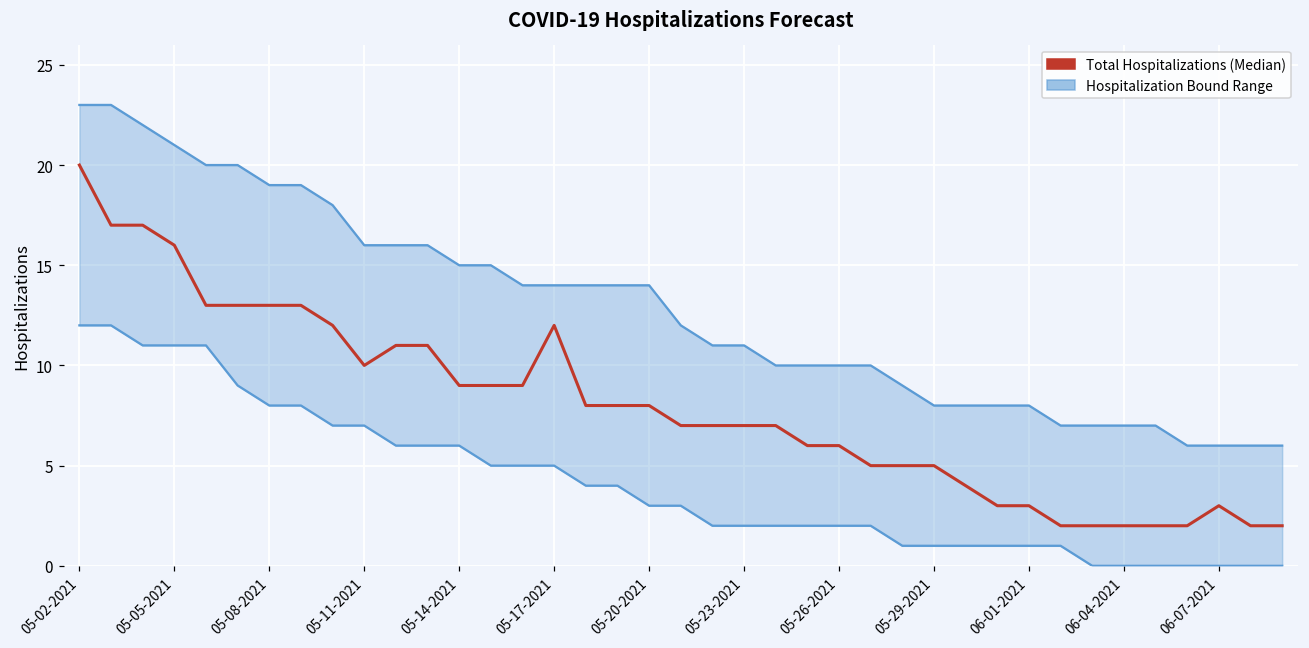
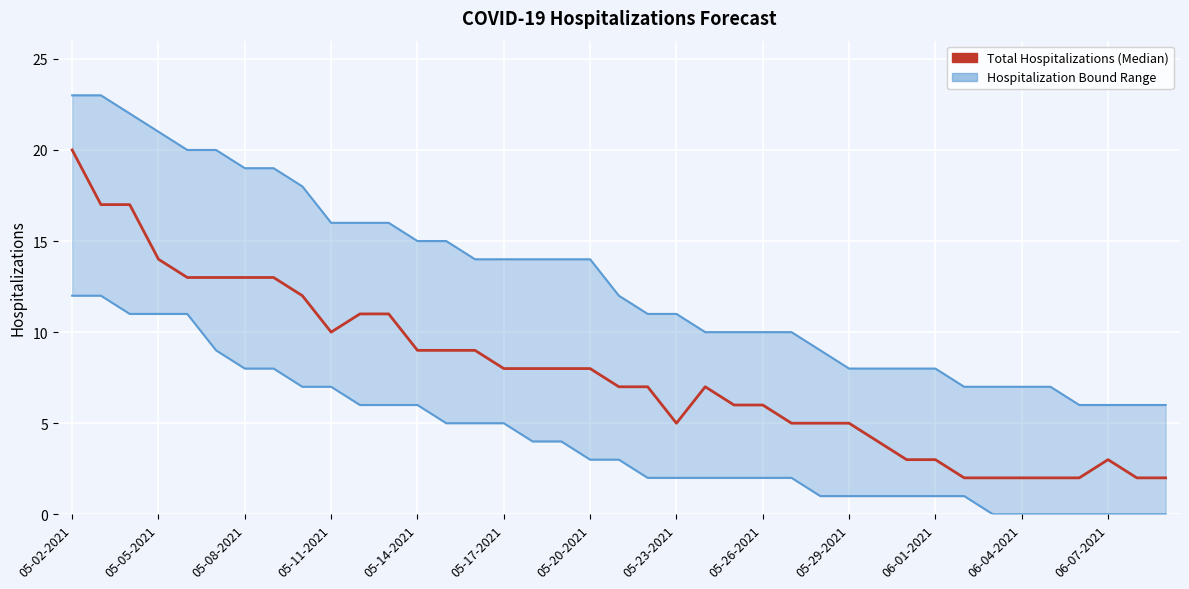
Total Hospitalizations (Median), 05-05-2021: 16 -> 14
Total Hospitalizations (Median), 05-17-2021: 12 -> 8
Total Hospitalizations (Median), 05-23-2021: 7 -> 5
